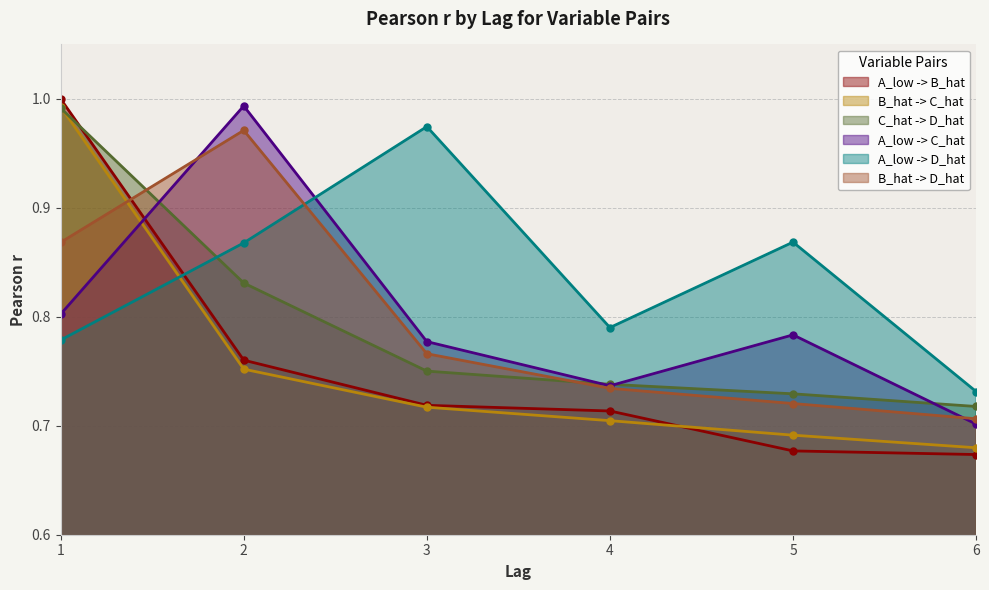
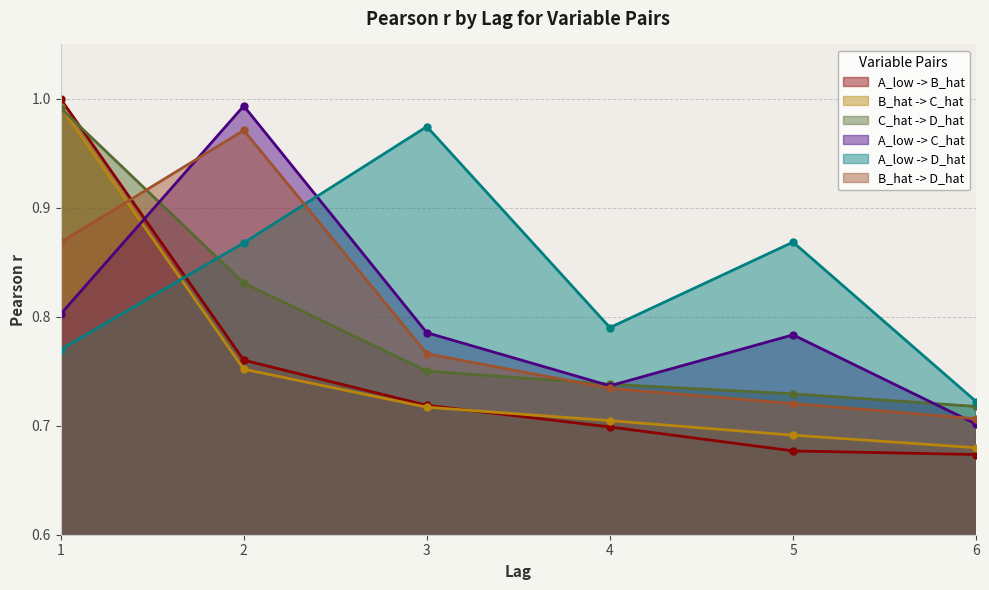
A_low -> D_hat, 1: 0.779 -> 0.770
A_low -> C_hat, 3: 0.777 -> 0.785
A_low -> B_hat, 4: 0.714 -> 0.699
A_low -> D_hat, 6: 0.731 -> 0.722
